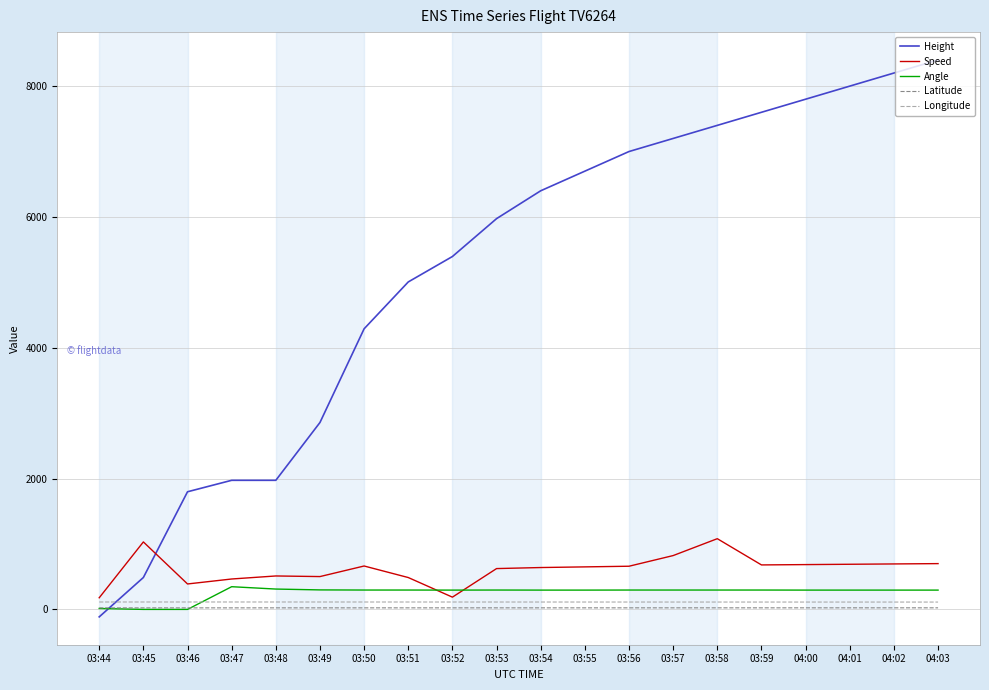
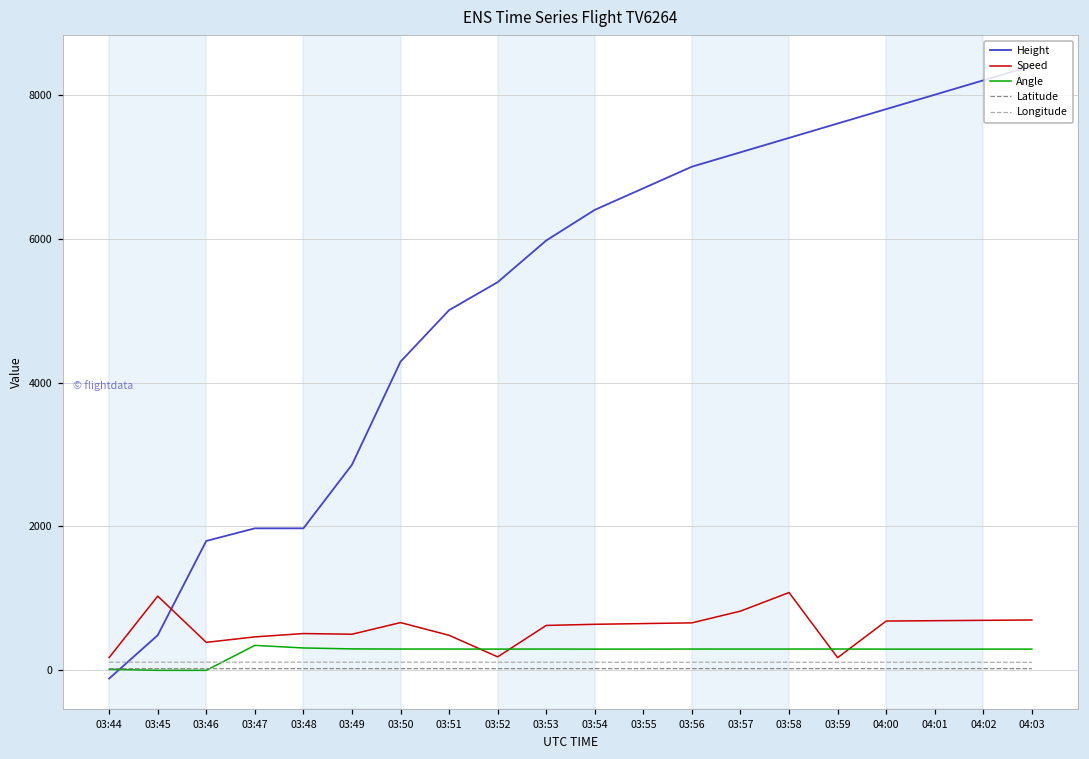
Speed, 03:59: 700 -> 200
